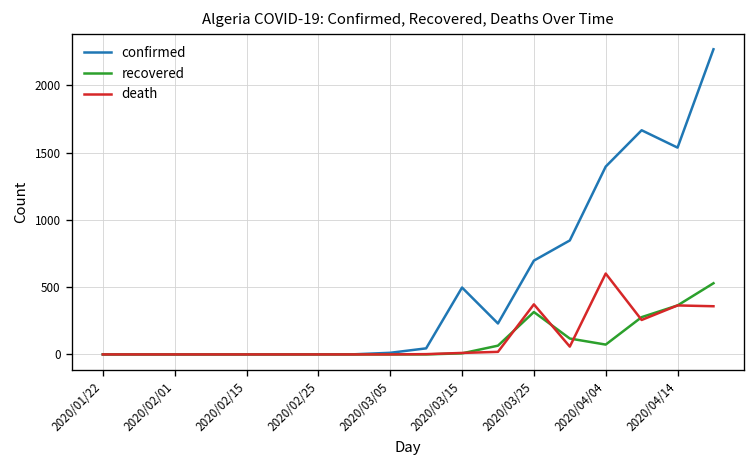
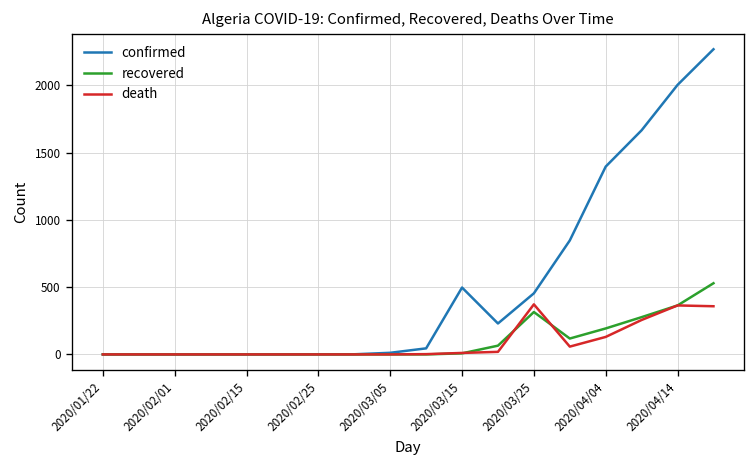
confirmed, 2020/03/25: 700 -> 450
recovered, 2020/04/04: 70 -> 190
death, 2020/04/04: 600 -> 130
confirmed, 2020/04/14: 1540 -> 2000
